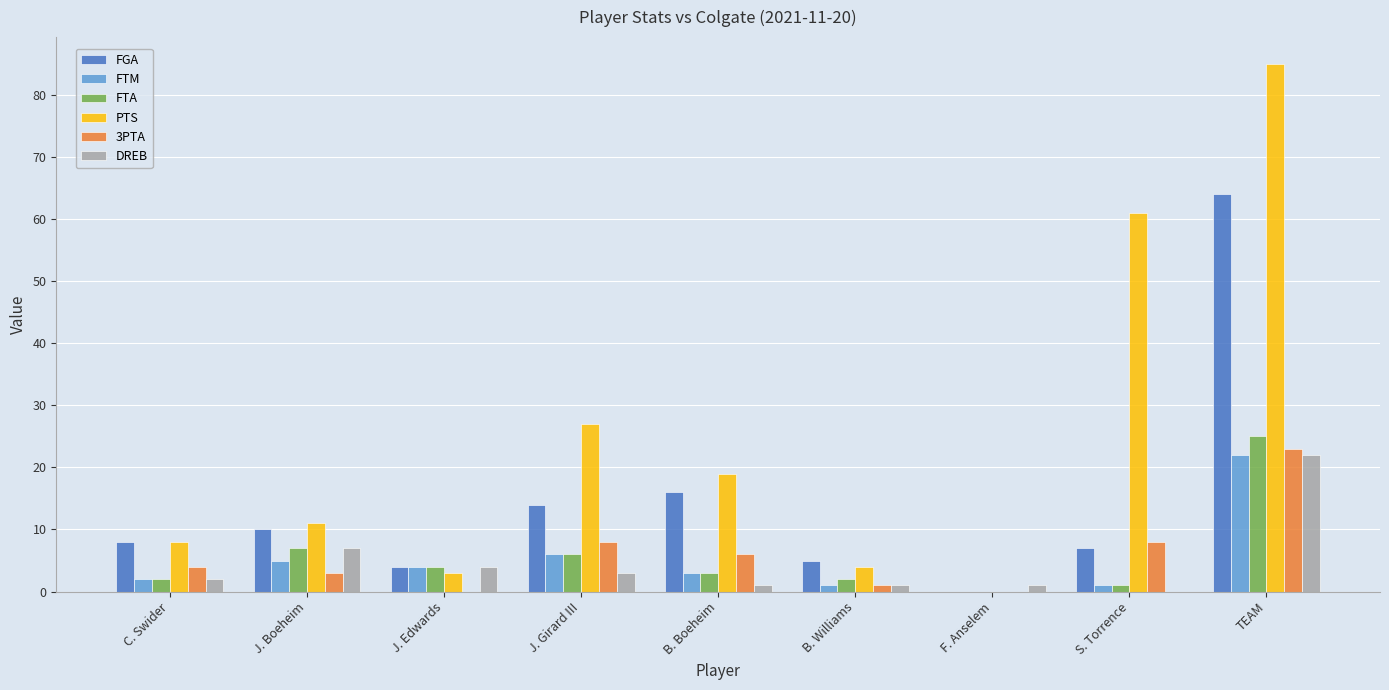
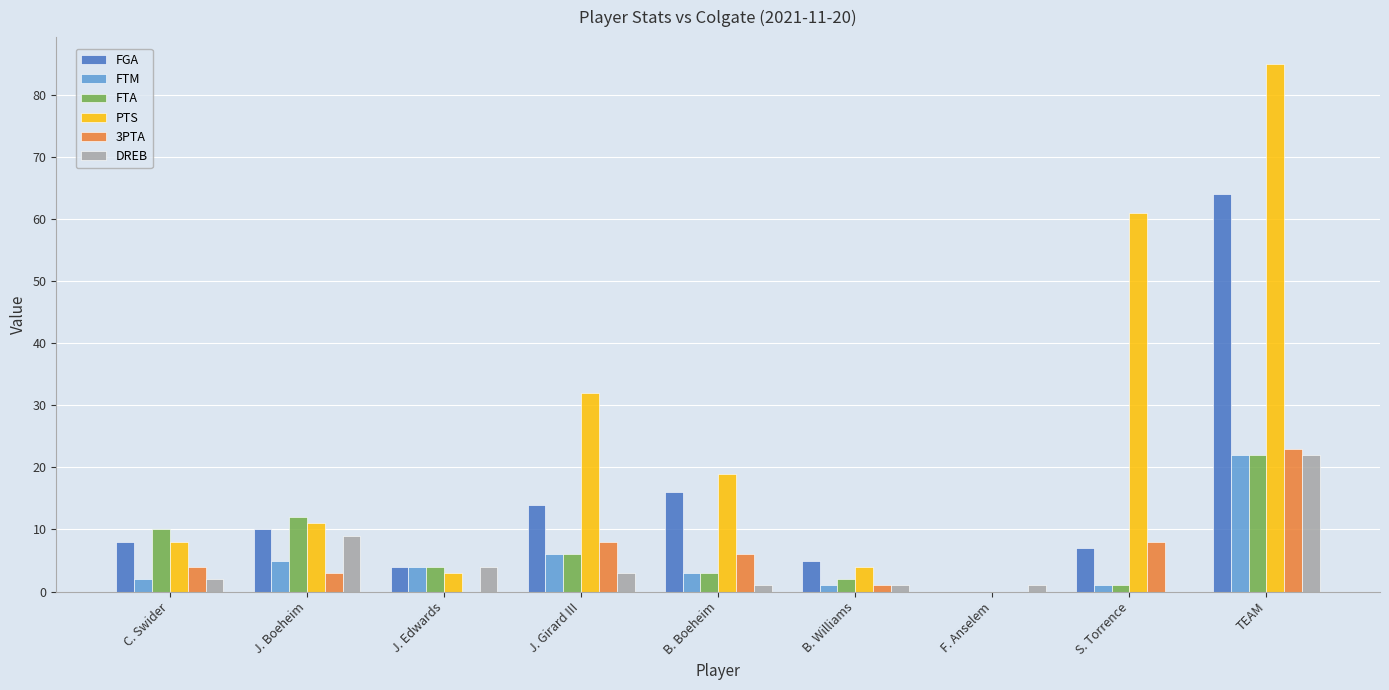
FTA, C. Swider: 2 -> 10
FTA, J. Boeheim: 7 -> 12
DREB, J. Boeheim: 7 -> 9
PTS, J. Girard III: 27 -> 32
FTA, TEAM: 25 -> 22
